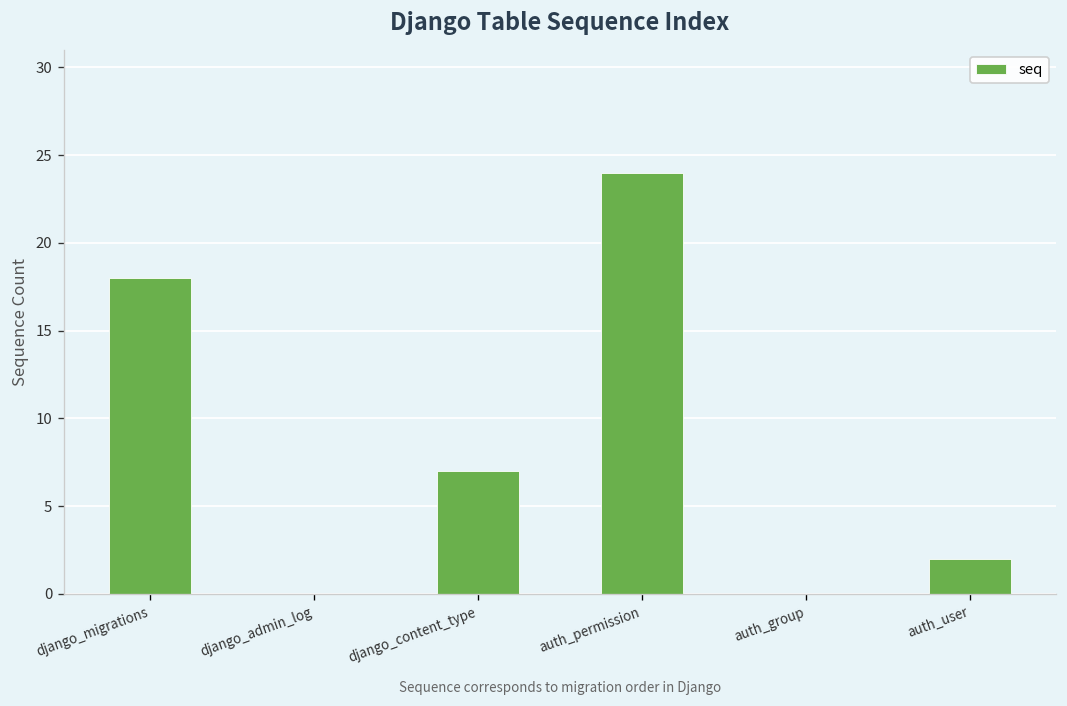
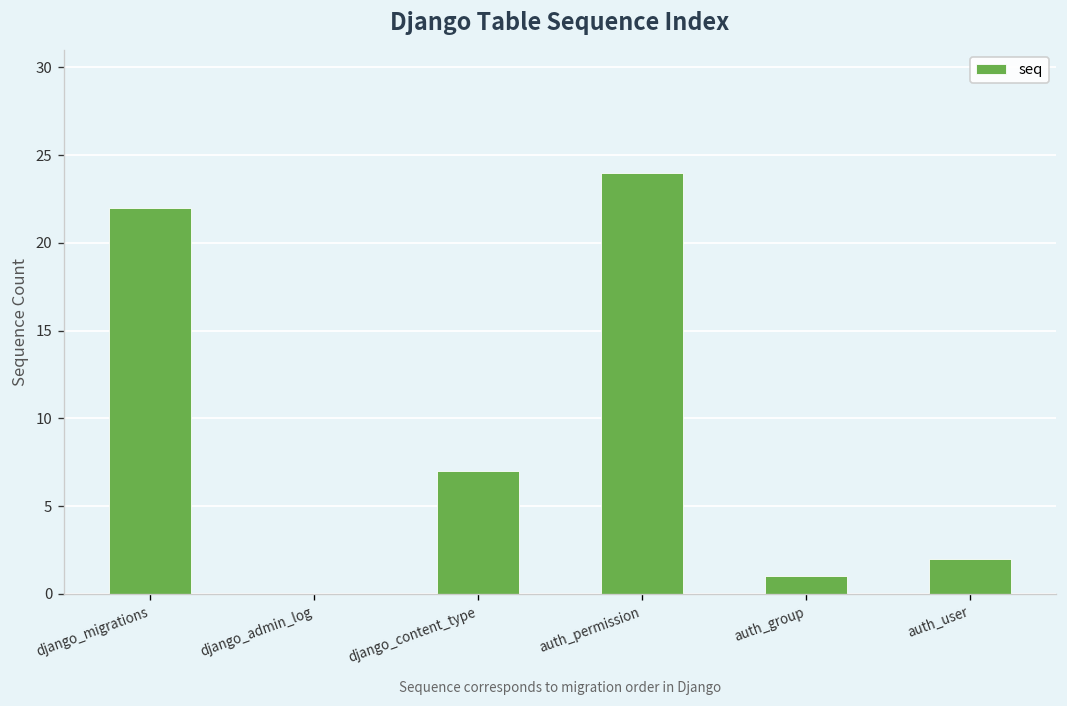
django_migrations: 18 -> 22
auth_group: 0 -> 1
